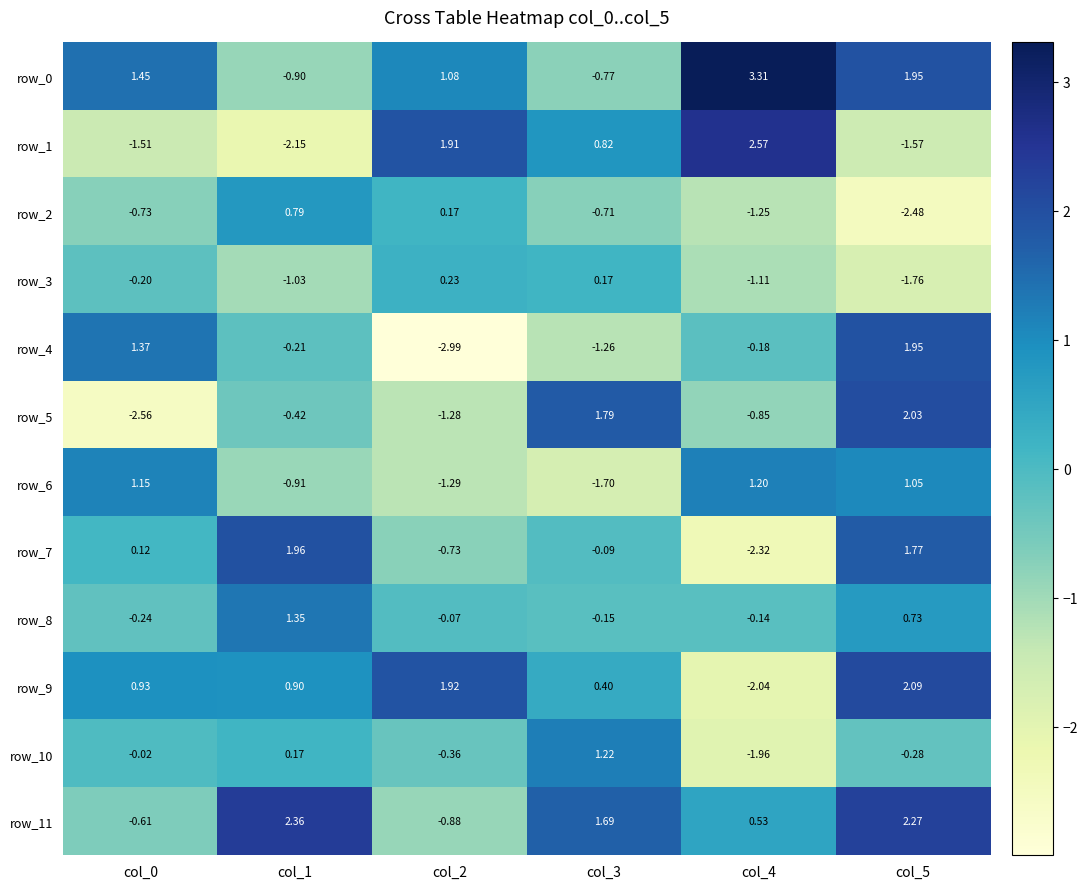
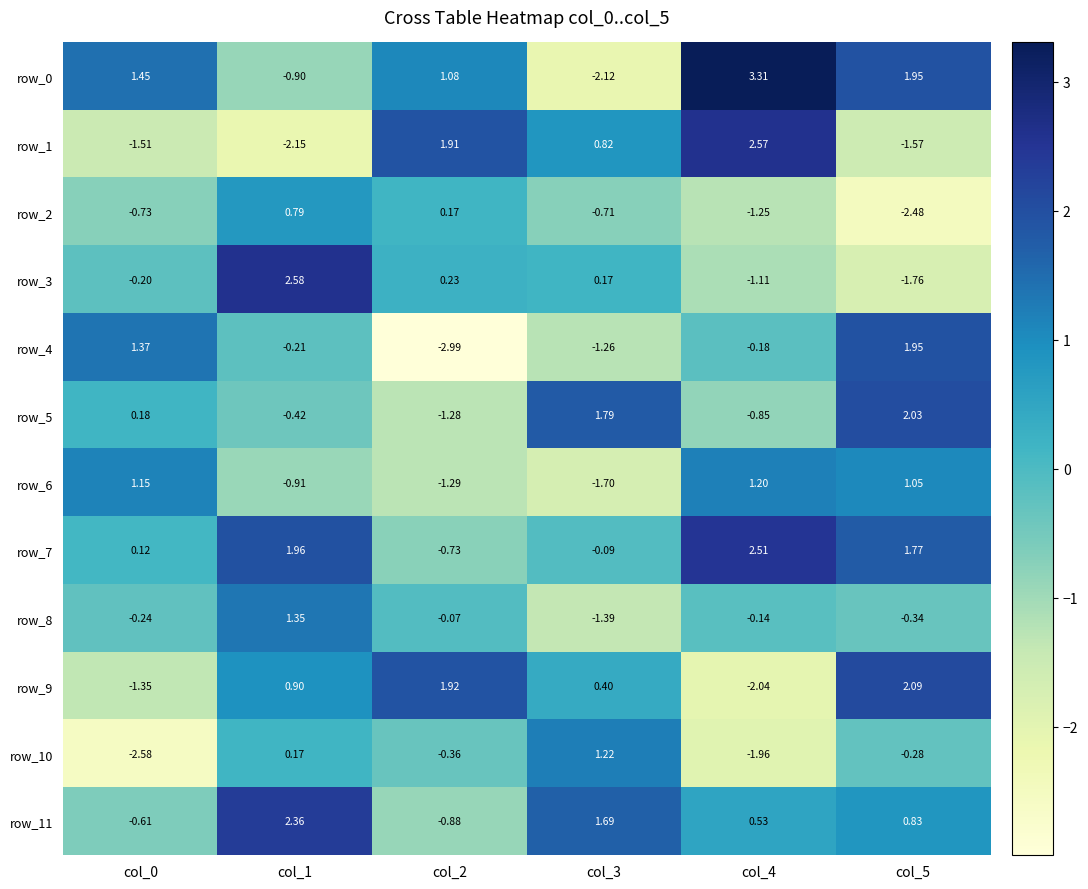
row_0, col_3: -0.77 -> -2.12
row_3, col_1: -1.03 -> 2.58
row_5, col_0: -2.56 -> 0.18
row_7, col_4: -2.32 -> 2.51
row_8, col_3: -0.15 -> -1.39
row_8, col_5: 0.73 -> -0.34
row_9, col_0: 0.93 -> -1.35
row_10, col_0: -0.02 -> -2.58
row_11, col_5: 2.27 -> 0.83
